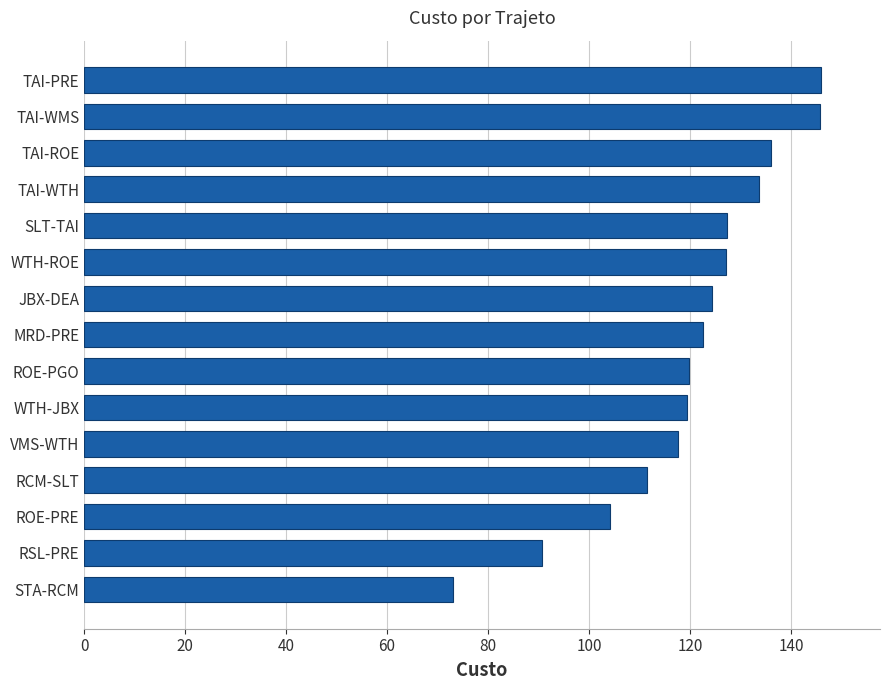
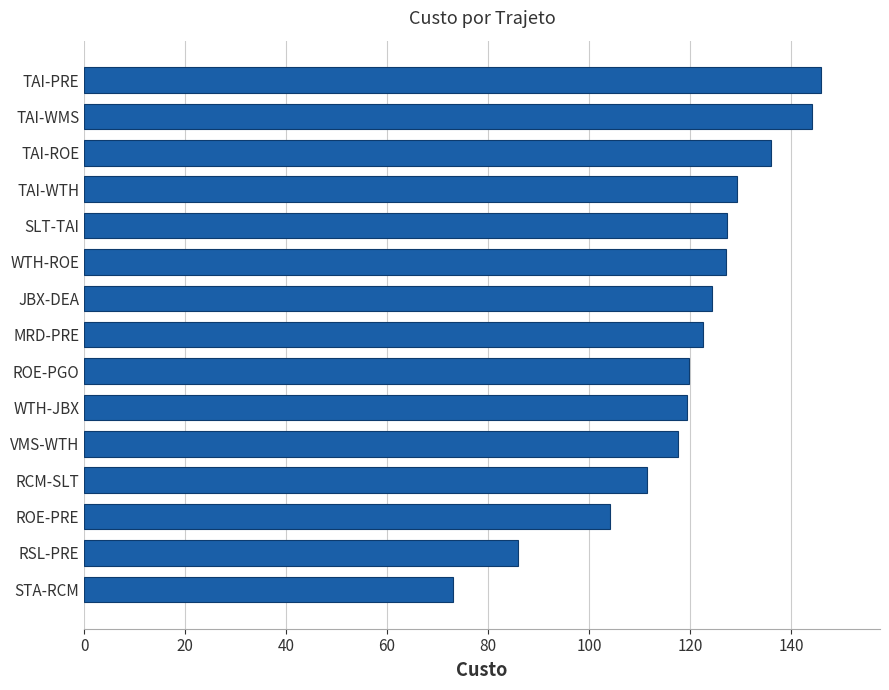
TAI-WMS: 146 -> 144
TAI-WTH: 134 -> 129
RSL-PRE: 91 -> 86
